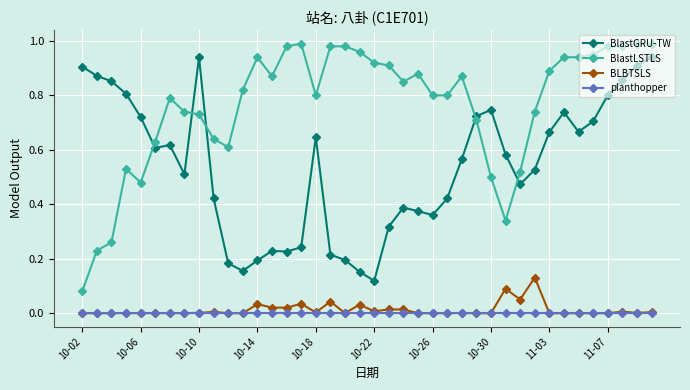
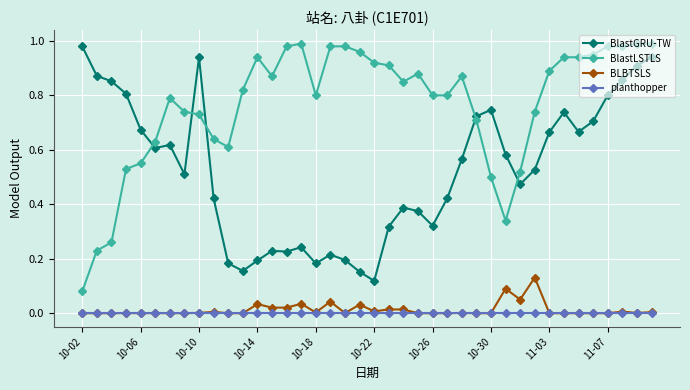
BlastGRU-TW, 10-02: 0.91 -> 0.98
BlastGRU-TW, 10-06: 0.72 -> 0.67
BlastLSTLS, 10-06: 0.48 -> 0.55
BlastGRU-TW, 10-18: 0.65 -> 0.18
BlastGRU-TW, 10-26: 0.36 -> 0.32
